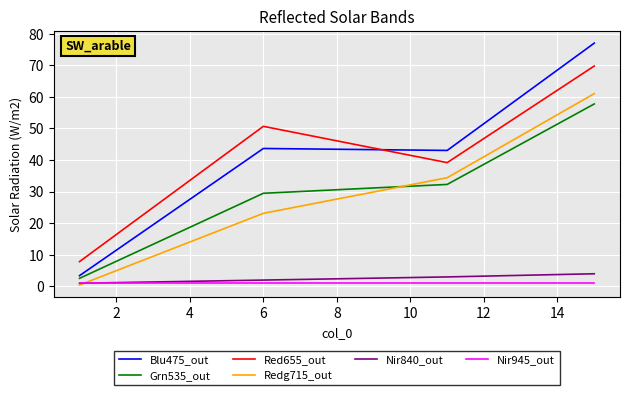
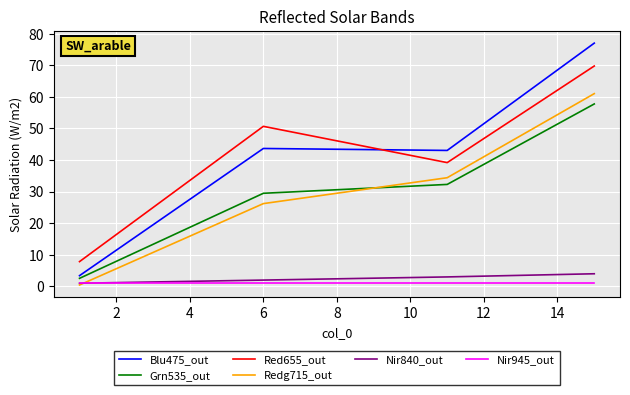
Redg715_out, 6: 23 -> 26
